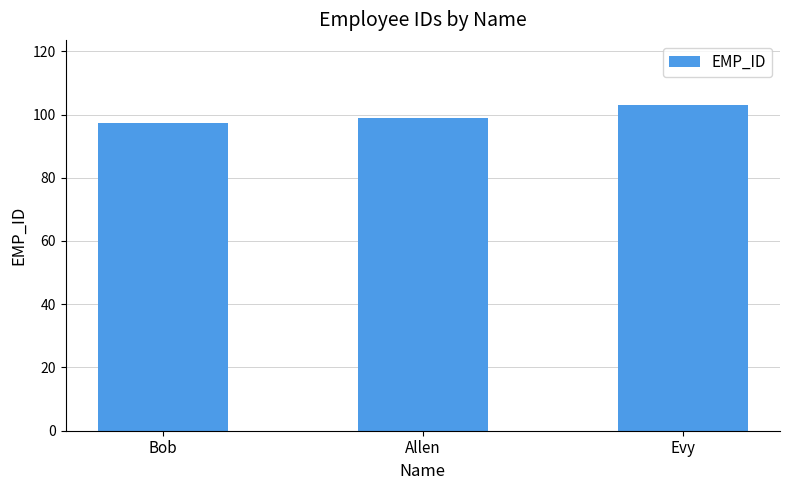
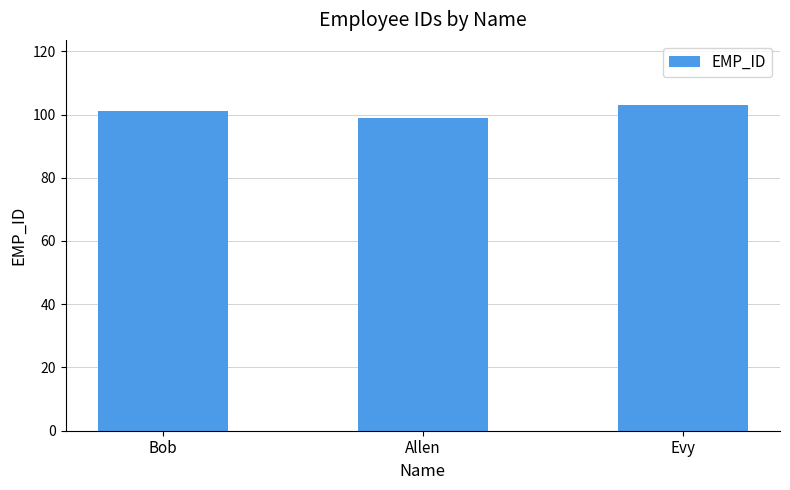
Bob: 97 -> 101
